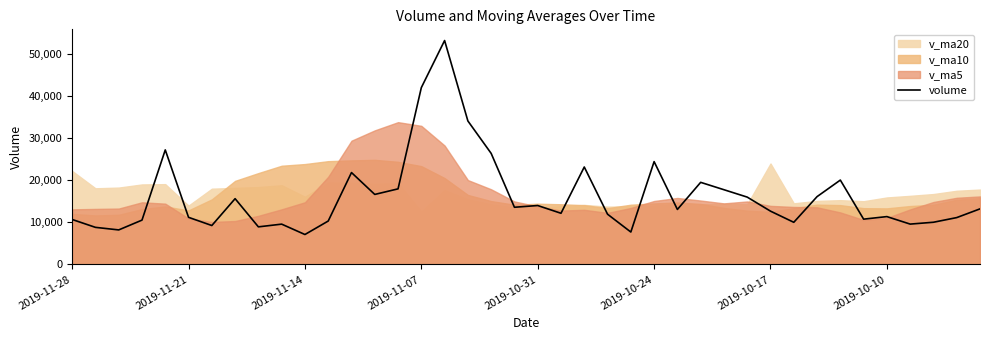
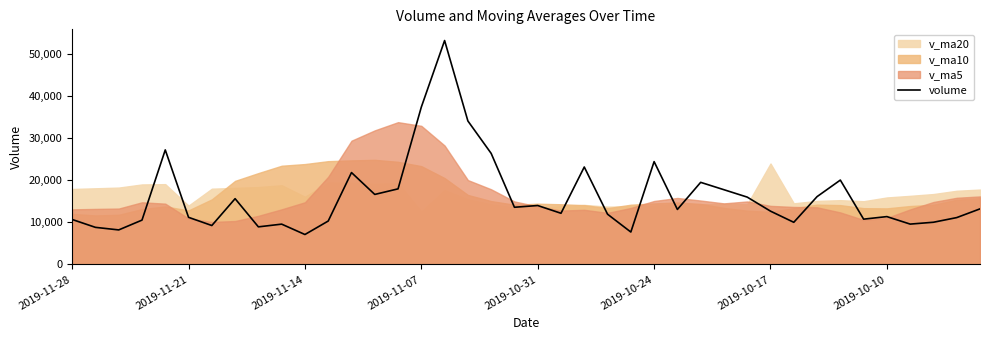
v_ma20, 2019-11-28: 22,000 -> 18,000
volume, 2019-11-07: 42,000 -> 37,000
